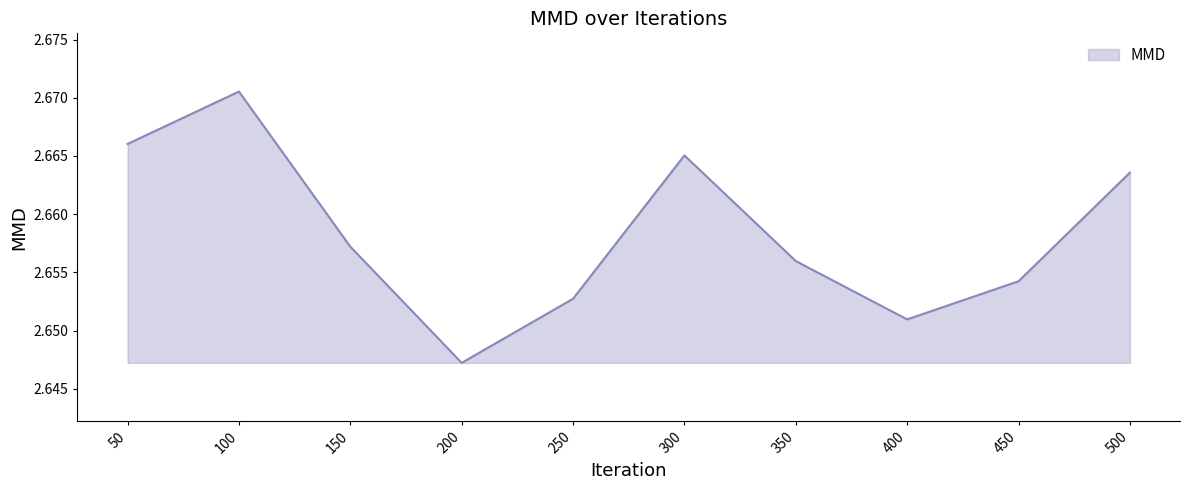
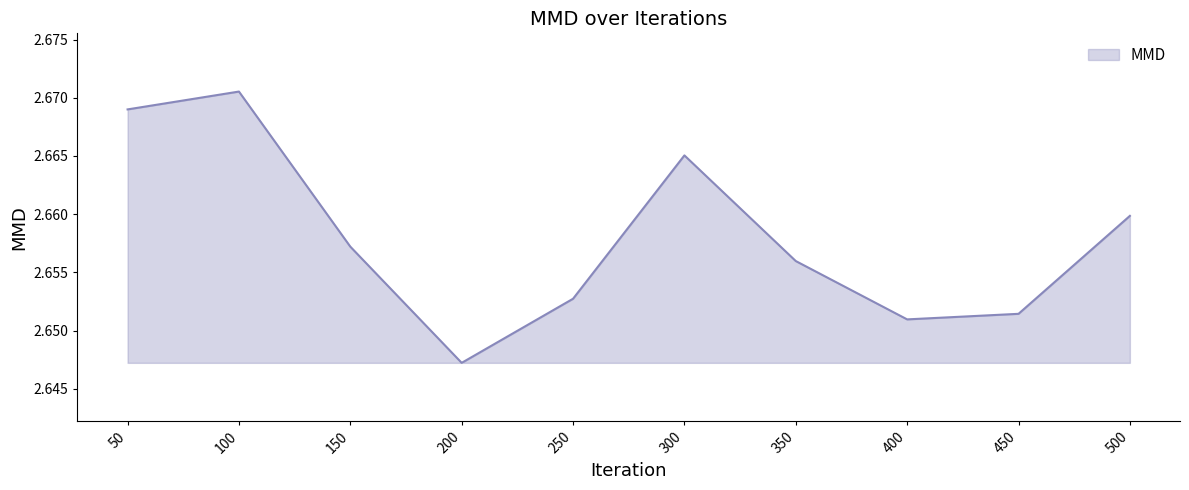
50: 2.6660 -> 2.6690
450: 2.6542 -> 2.6514
500: 2.6636 -> 2.6599
